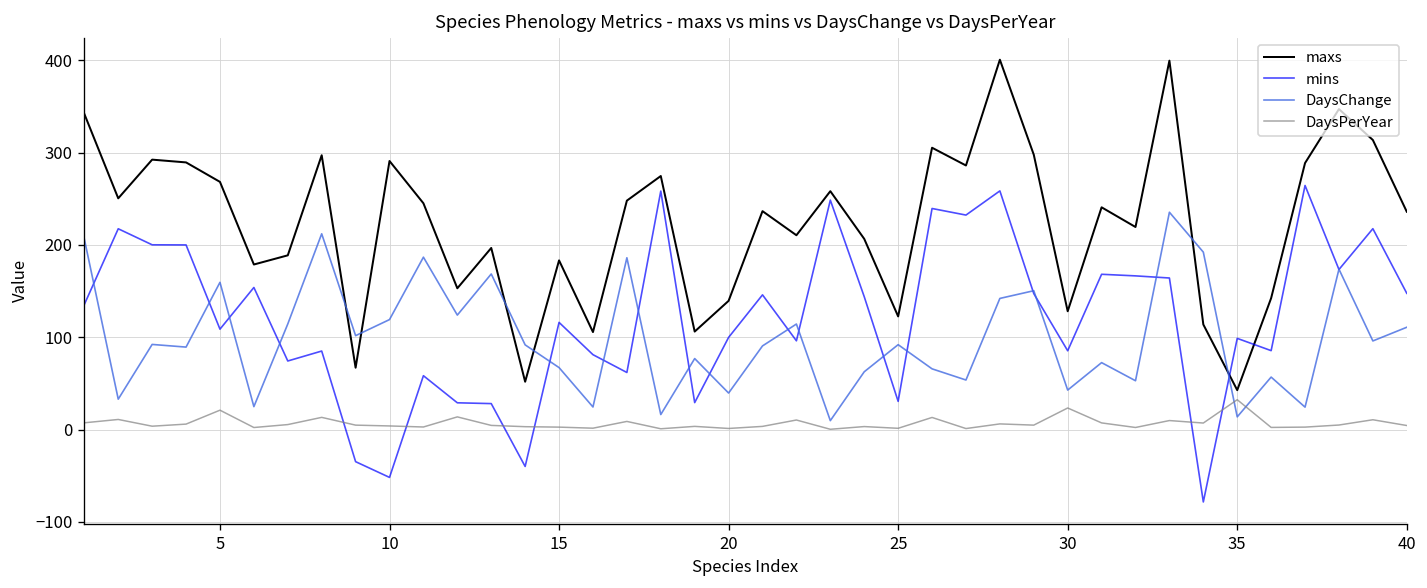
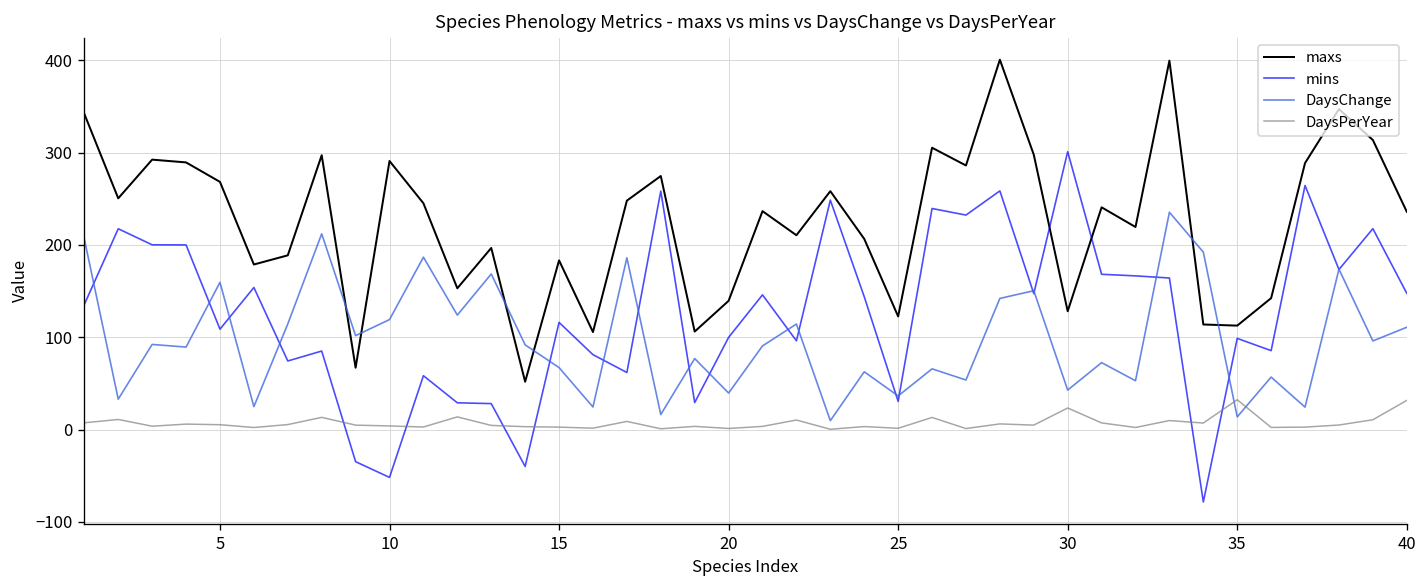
DaysPerYear, 5: 20 -> 10
DaysChange, 25: 90 -> 40
mins, 30: 90 -> 300
maxs, 35: 40 -> 110
DaysPerYear, 40: 0 -> 30
